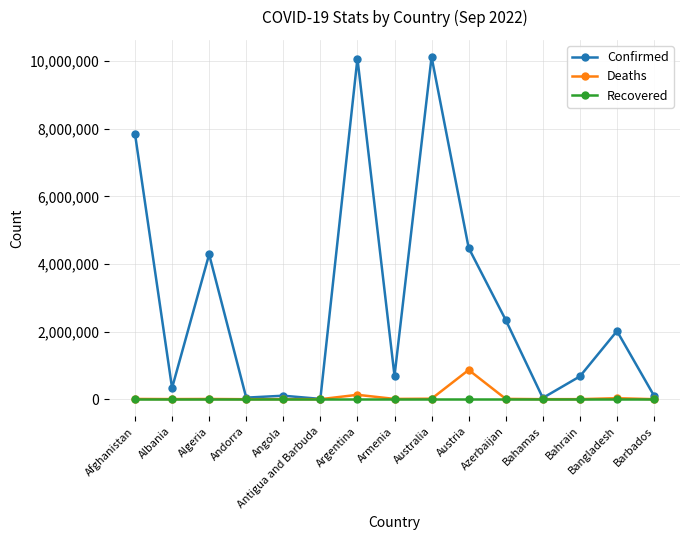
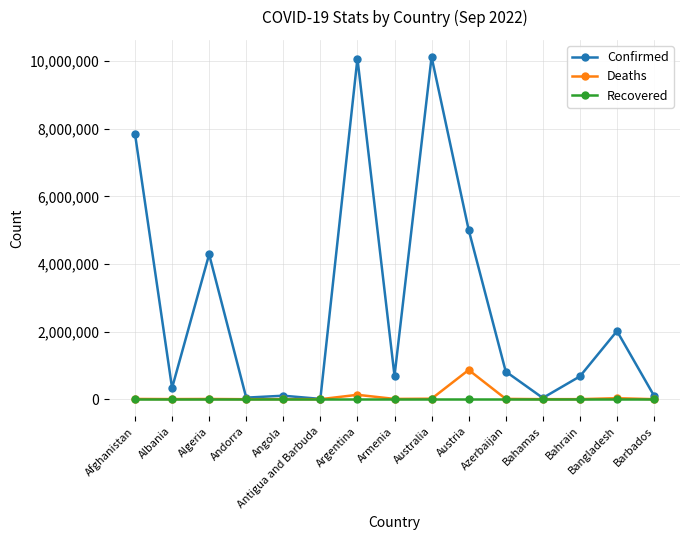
Confirmed, Austria: 4,500,000 -> 5,000,000
Confirmed, Azerbaijan: 2,300,000 -> 800,000
